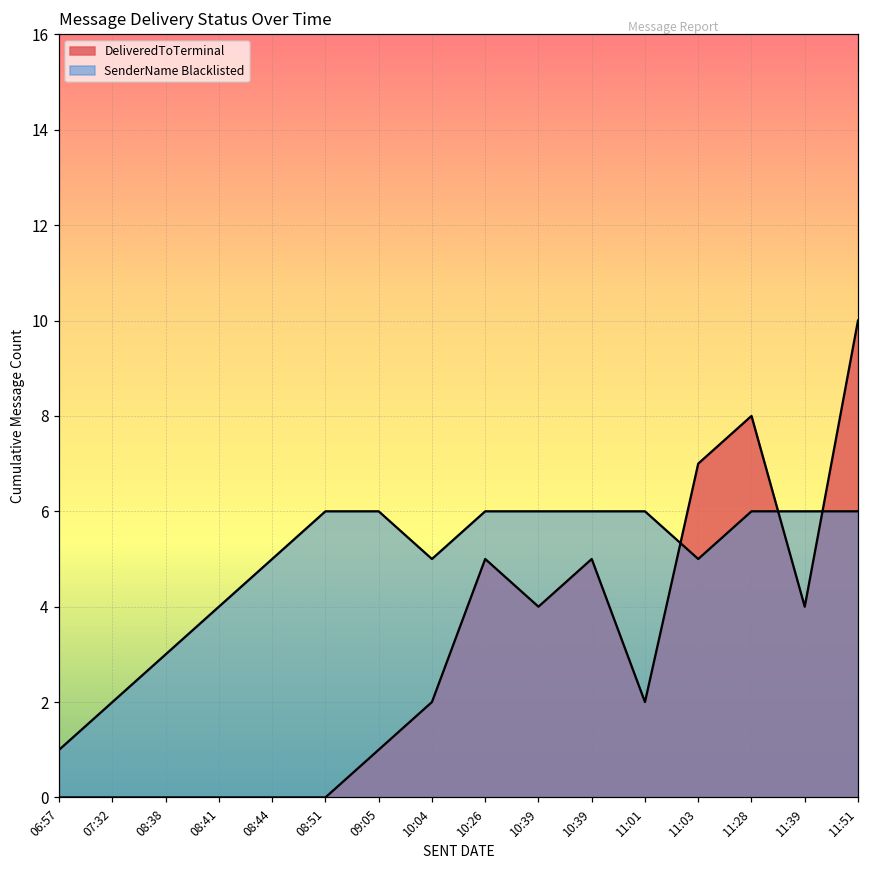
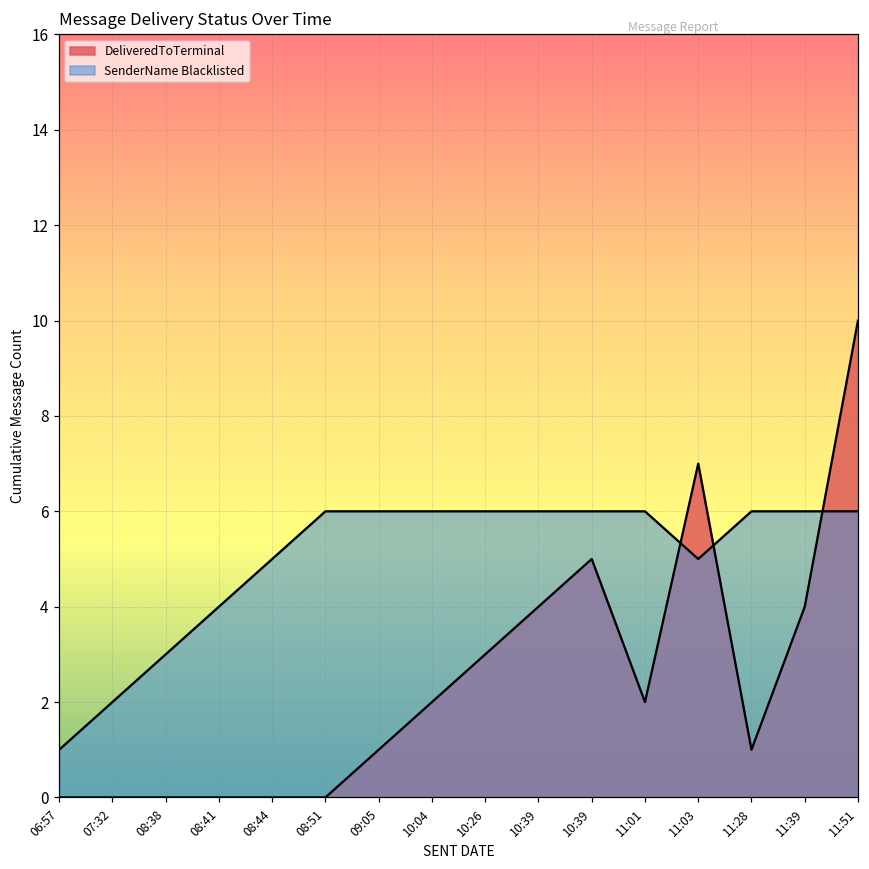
SenderName Blacklisted, 10:04: 5 -> 6
DeliveredToTerminal, 10:26: 5 -> 3
DeliveredToTerminal, 11:28: 8 -> 1
